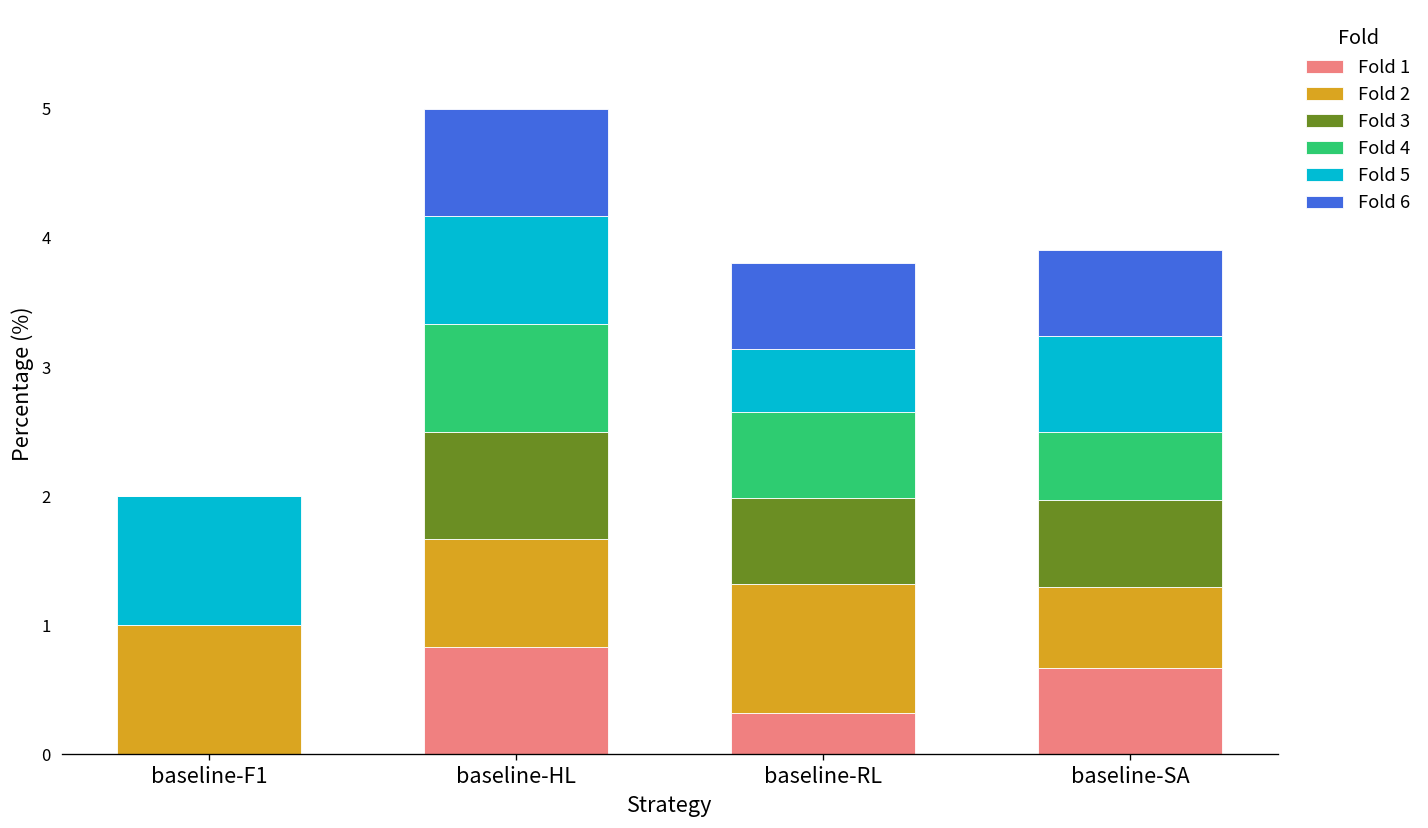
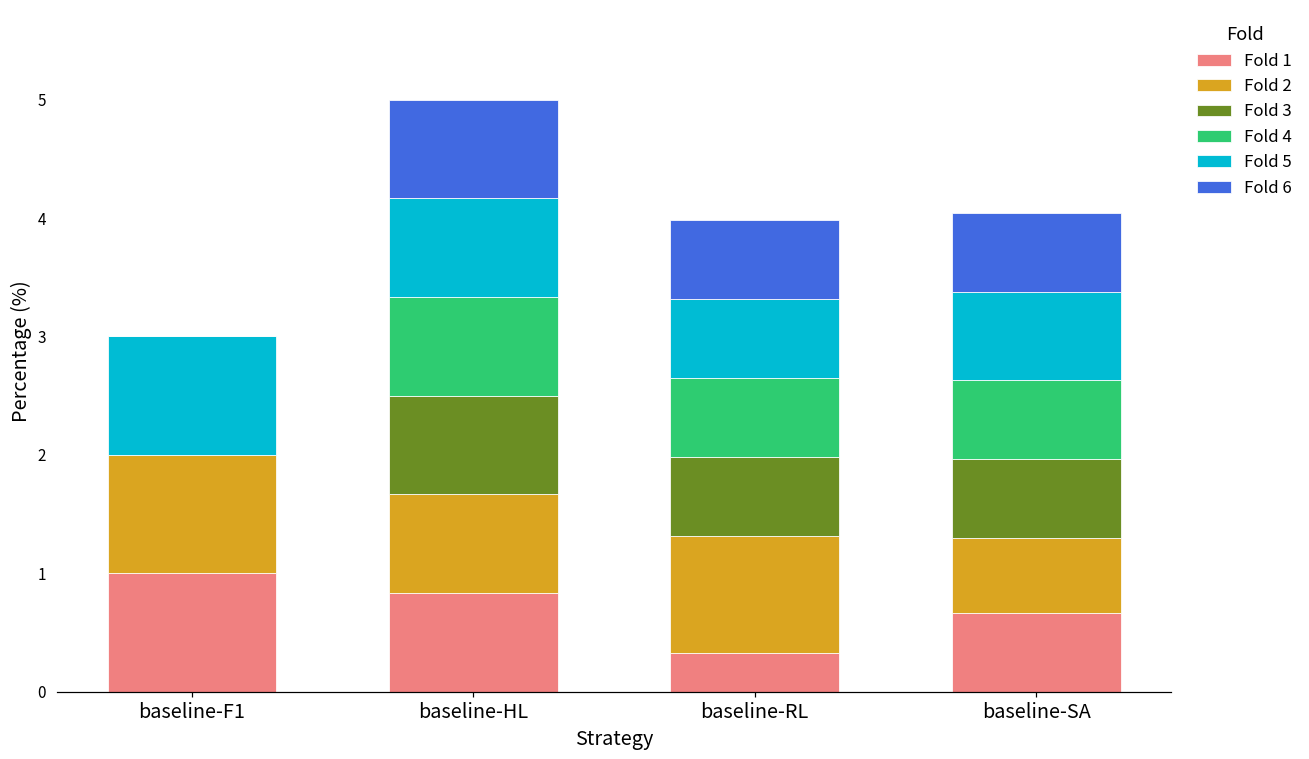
Fold 1, baseline-F1: 0 -> 1
Fold 5, baseline-RL: 0.49 -> 0.67
Fold 4, baseline-SA: 0.53 -> 0.67
